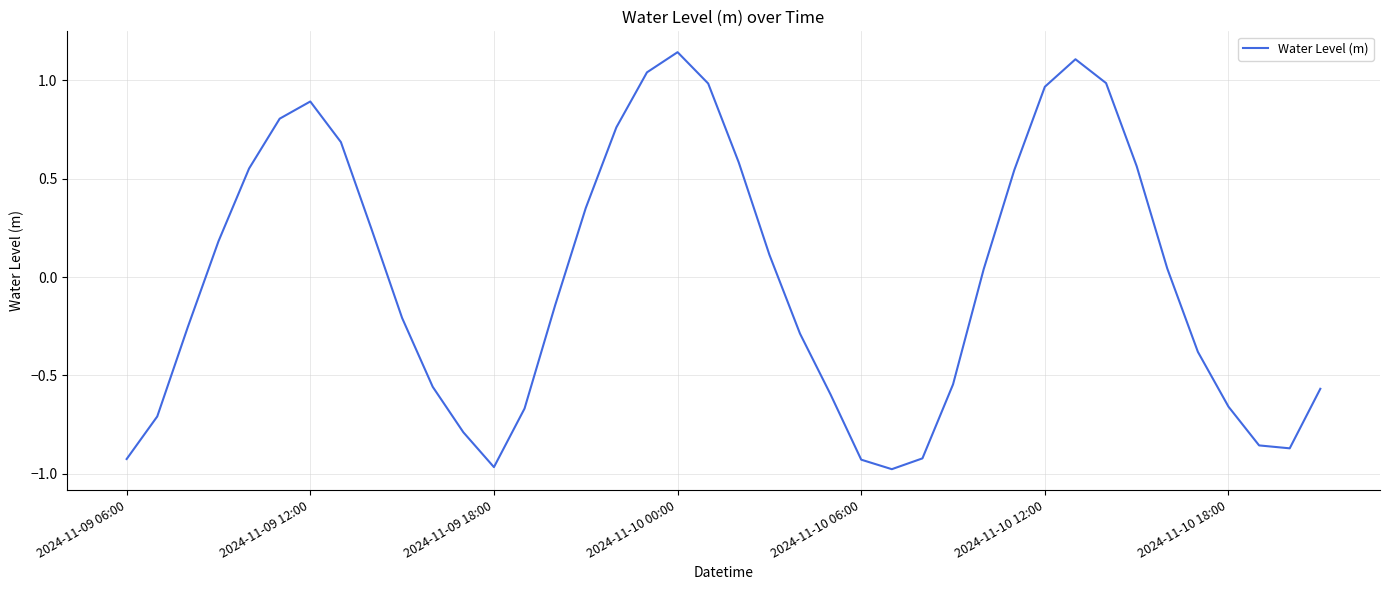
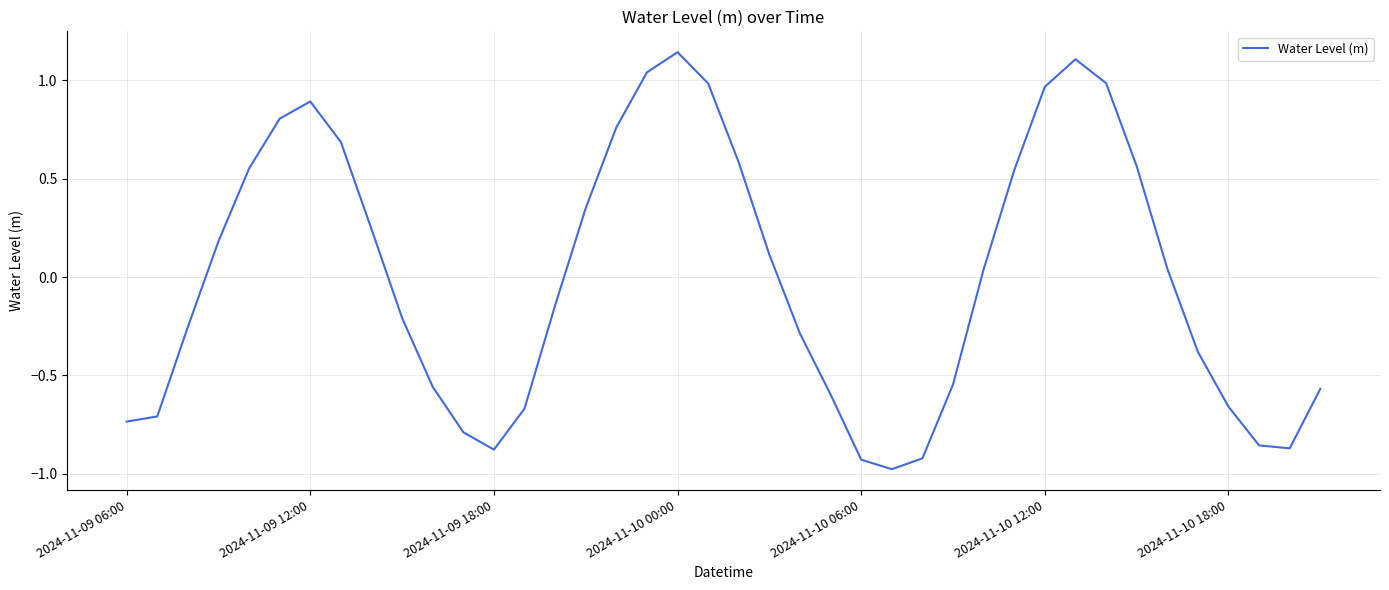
2024-11-09 06:00: -0.93 -> -0.74
2024-11-09 18:00: -0.97 -> -0.88
